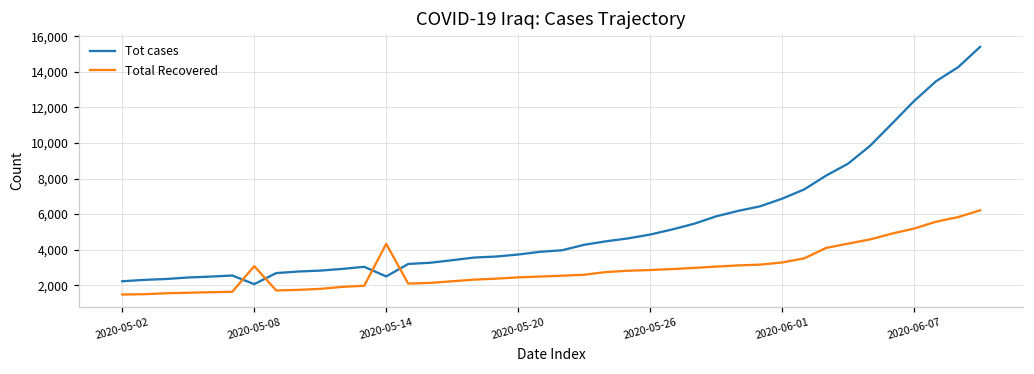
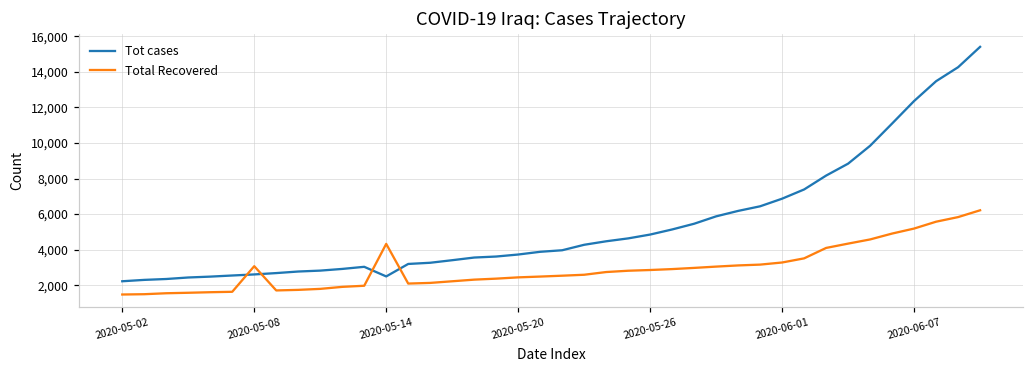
Tot cases, 2020-05-08: 2,100 -> 2,600
